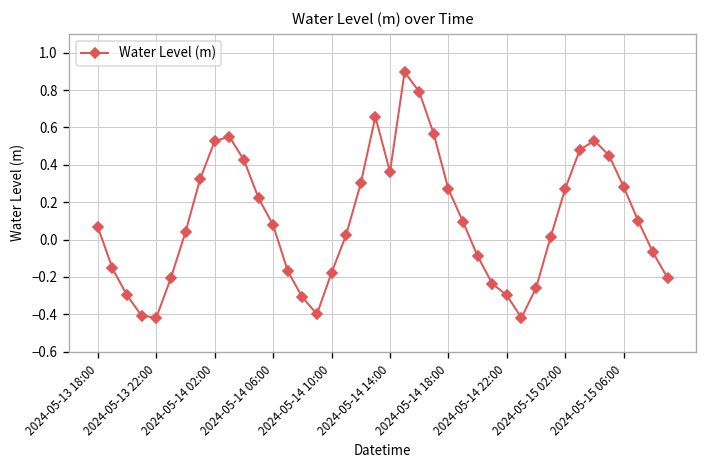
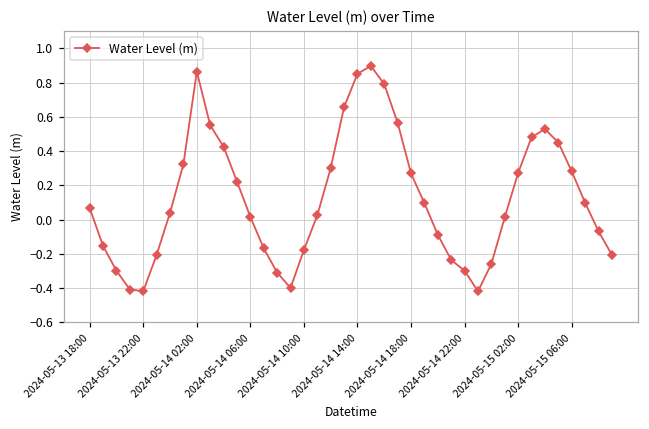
2024-05-14 02:00: 0.53 -> 0.86
2024-05-14 06:00: 0.08 -> 0.02
2024-05-14 14:00: 0.36 -> 0.85
